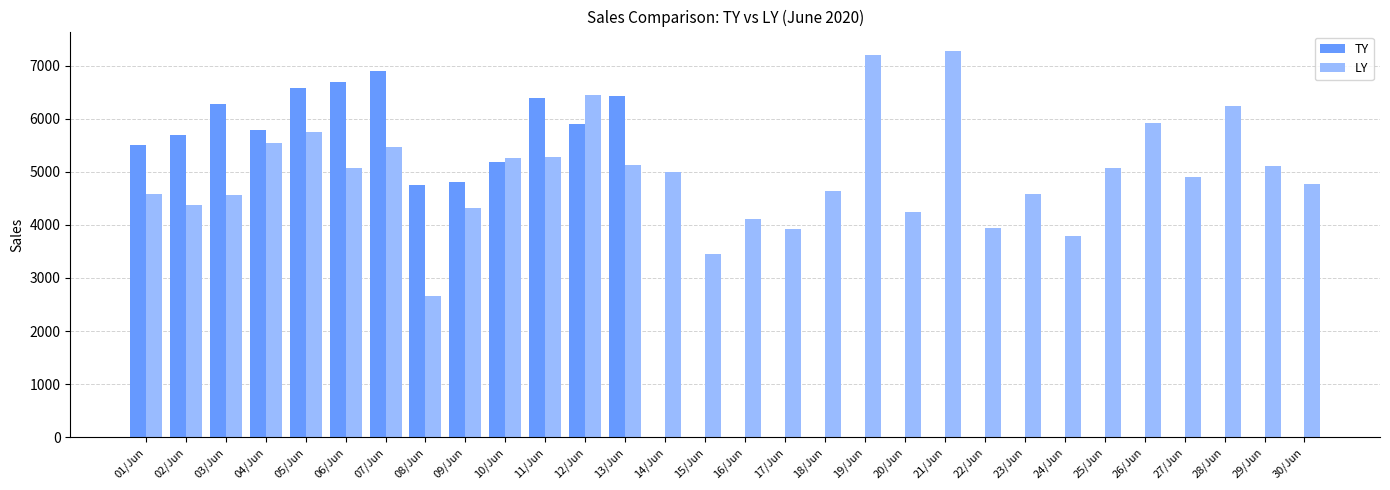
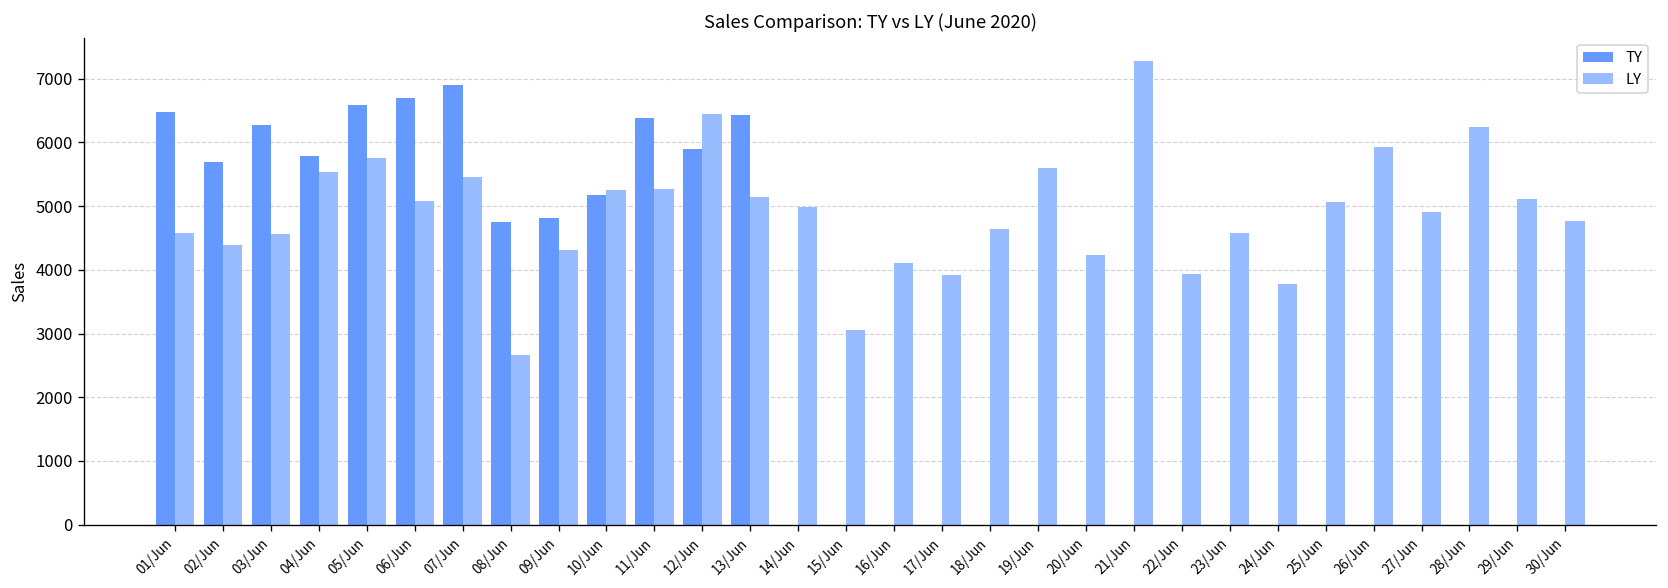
TY, 01/Jun: 5500 -> 6500
LY, 15/Jun: 3400 -> 3100
LY, 19/Jun: 7200 -> 5600
